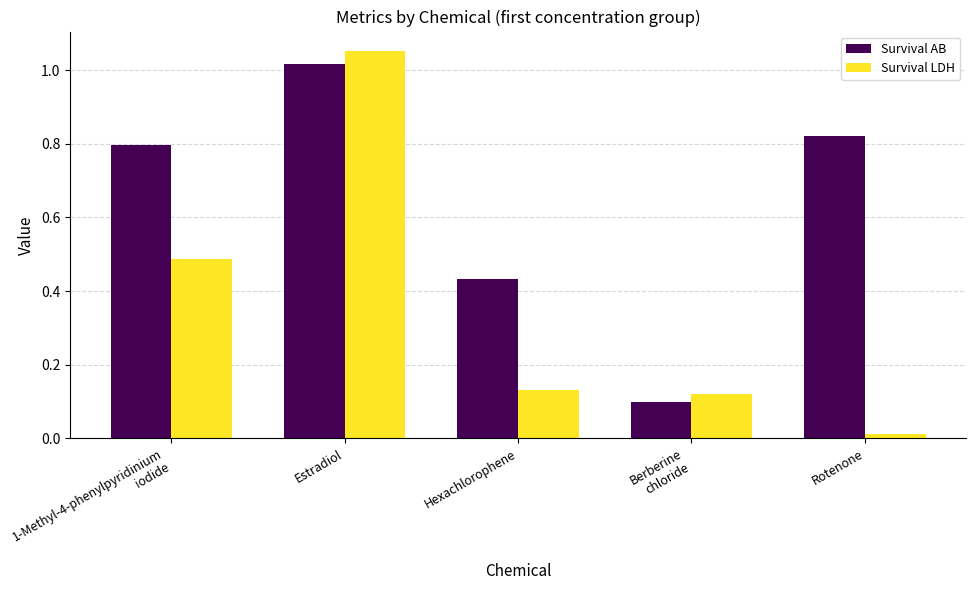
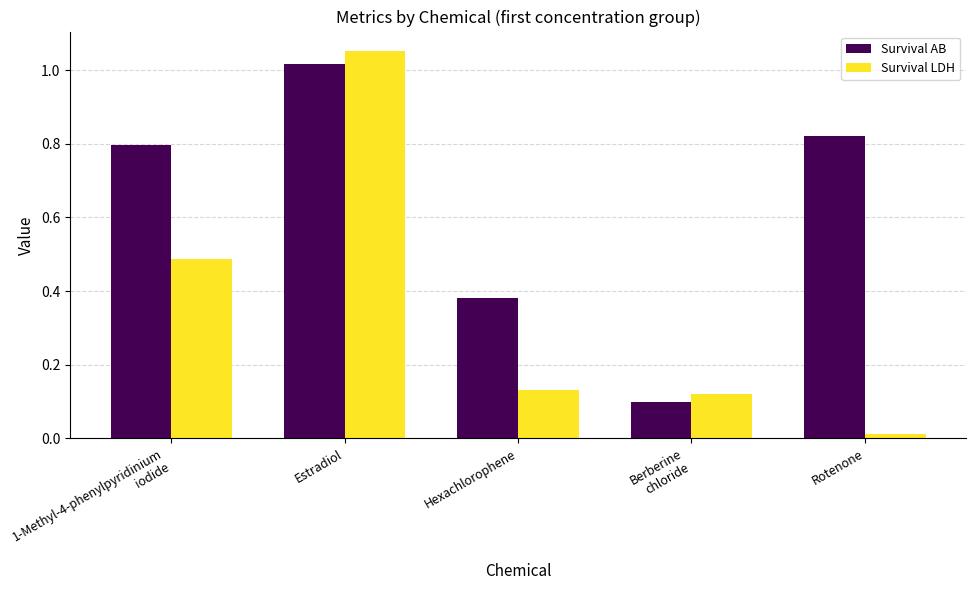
Survival AB, Hexachlorophene: 0.43 -> 0.38
